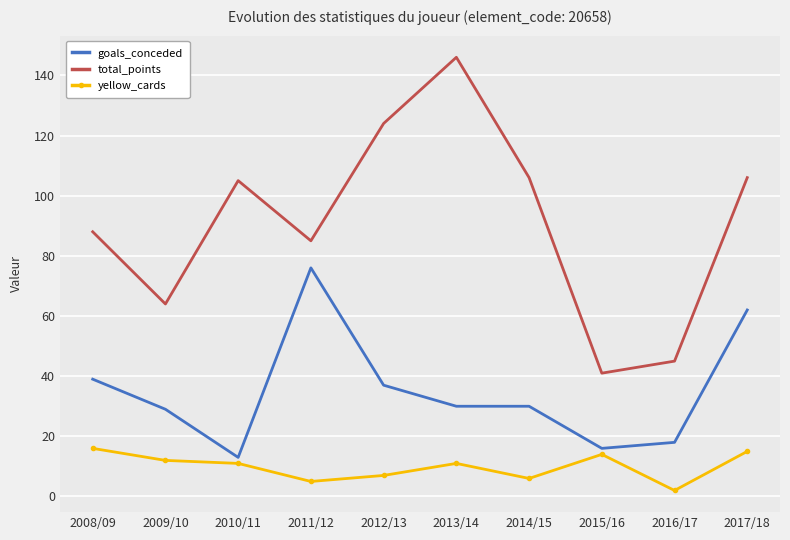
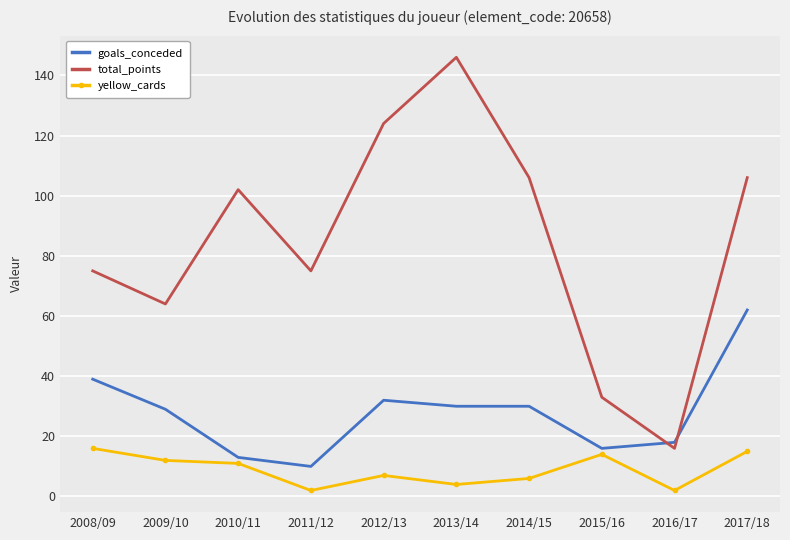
total_points, 2008/09: 88 -> 75
total_points, 2010/11: 105 -> 102
goals_conceded, 2011/12: 76 -> 10
total_points, 2011/12: 85 -> 75
yellow_cards, 2011/12: 5 -> 2
goals_conceded, 2012/13: 37 -> 32
yellow_cards, 2013/14: 11 -> 4
total_points, 2015/16: 41 -> 33
total_points, 2016/17: 45 -> 16
